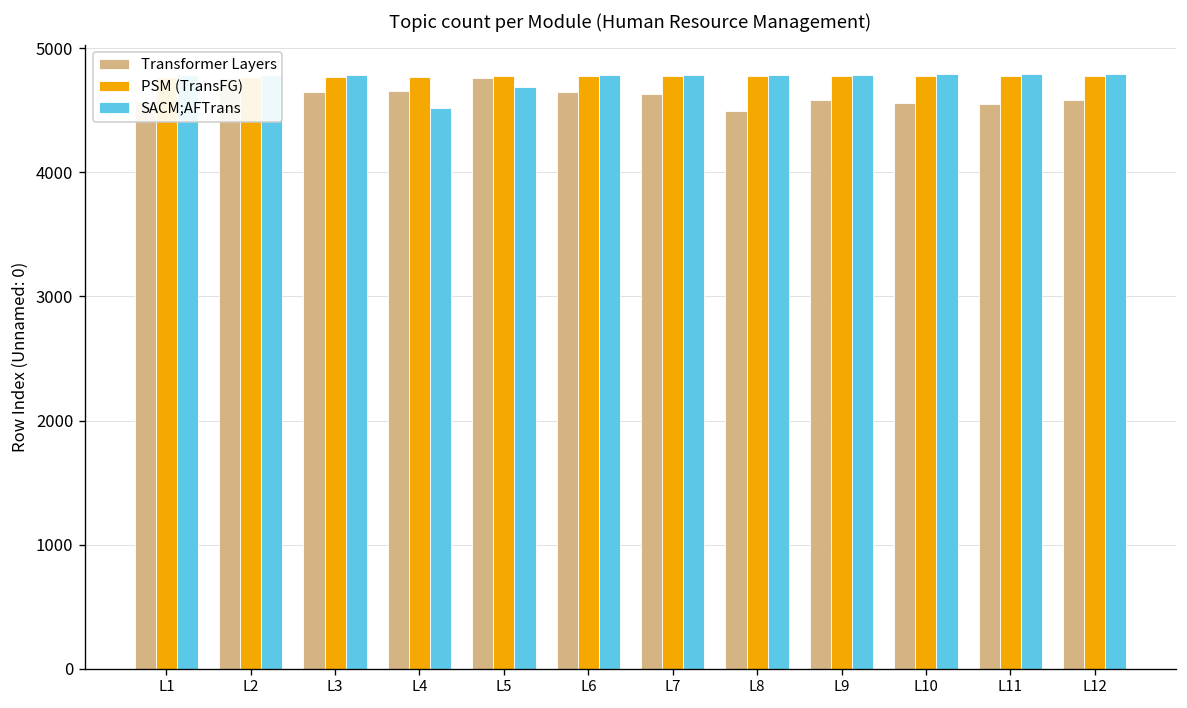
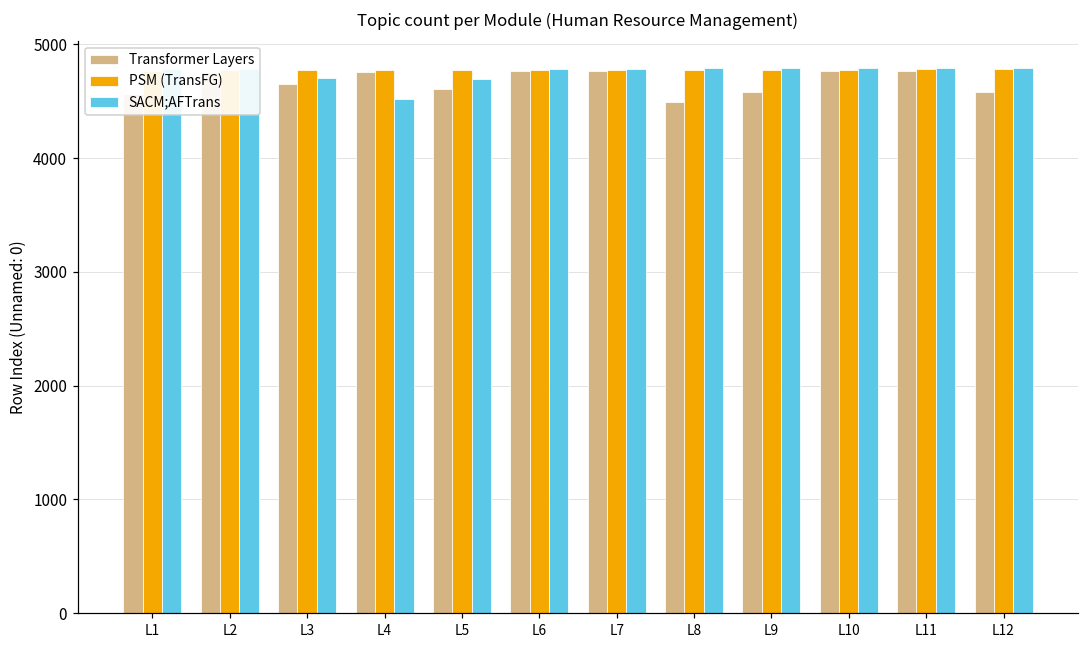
SACM;AFTrans, L3: 4780 -> 4700
Transformer Layers, L4: 4650 -> 4760
Transformer Layers, L5: 4760 -> 4610
Transformer Layers, L6: 4640 -> 4760
Transformer Layers, L7: 4630 -> 4760
Transformer Layers, L10: 4560 -> 4770
Transformer Layers, L11: 4550 -> 4770
